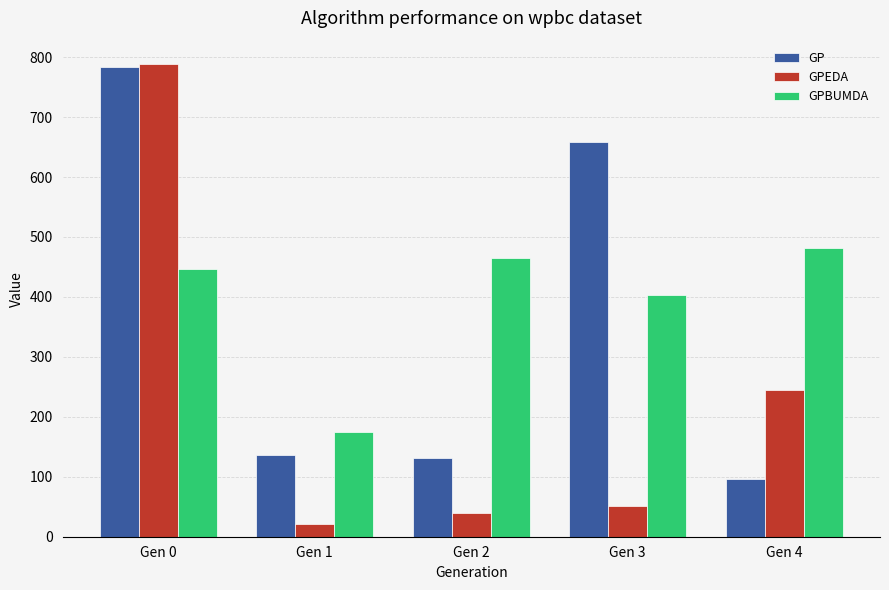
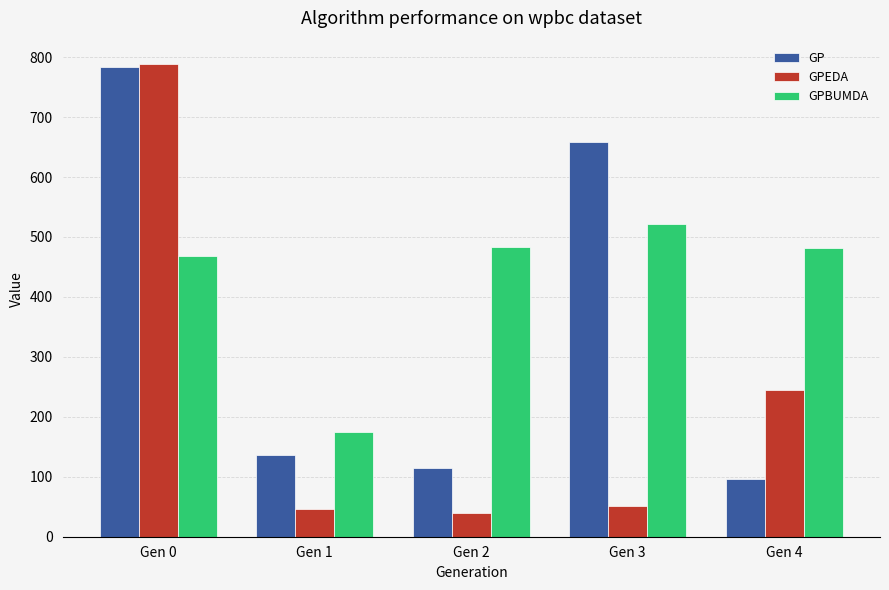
GPBUMDA, Gen 0: 450 -> 470
GPEDA, Gen 1: 20 -> 50
GP, Gen 2: 130 -> 110
GPBUMDA, Gen 2: 470 -> 480
GPBUMDA, Gen 3: 400 -> 520
